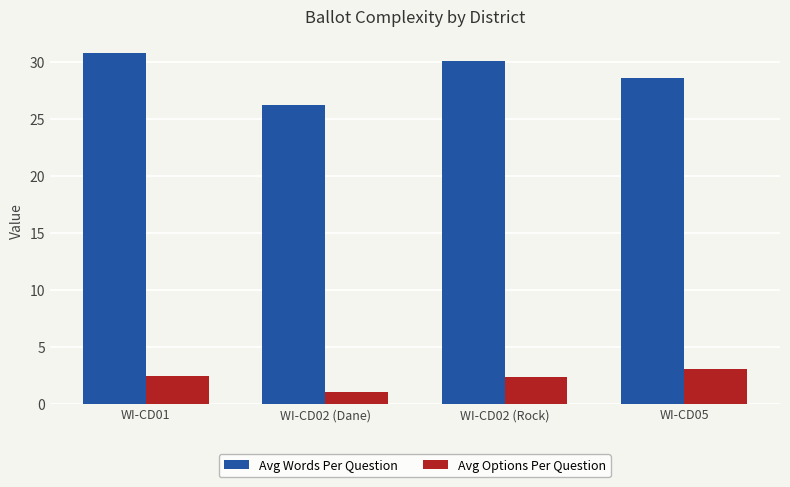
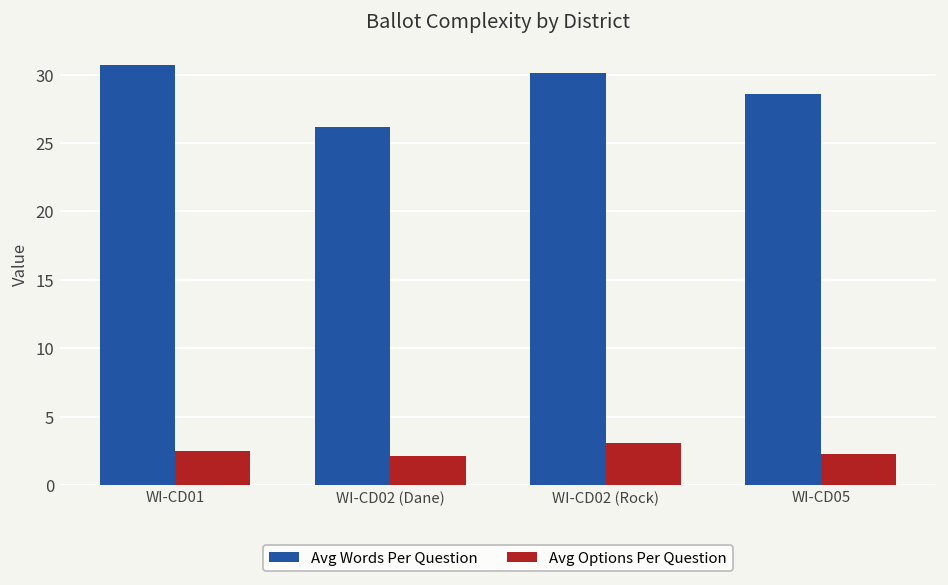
Avg Options Per Question, WI-CD02 (Dane): 1.0 -> 2.2
Avg Options Per Question, WI-CD02 (Rock): 2.4 -> 3.1
Avg Options Per Question, WI-CD05: 3.0 -> 2.3
